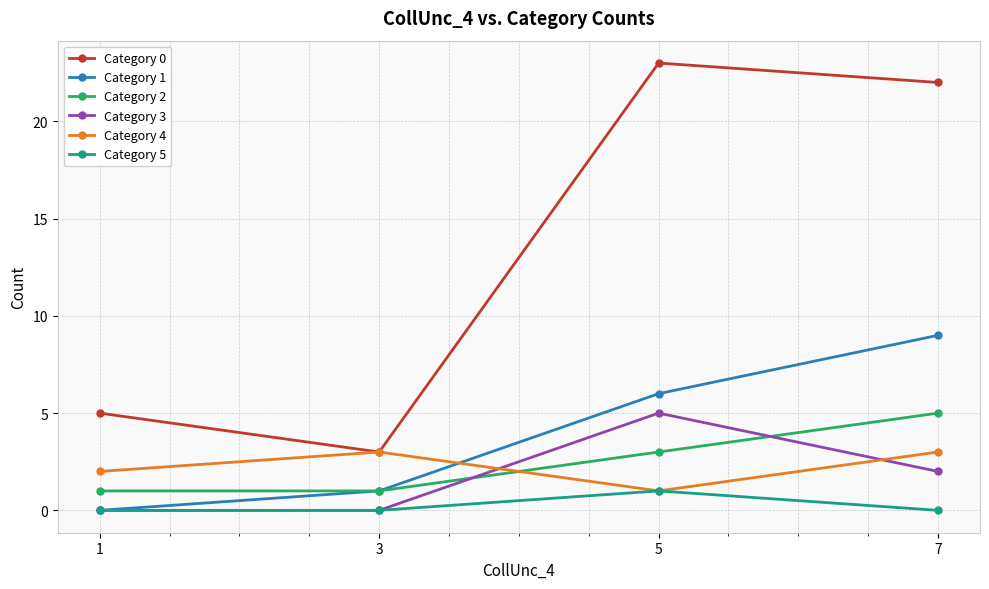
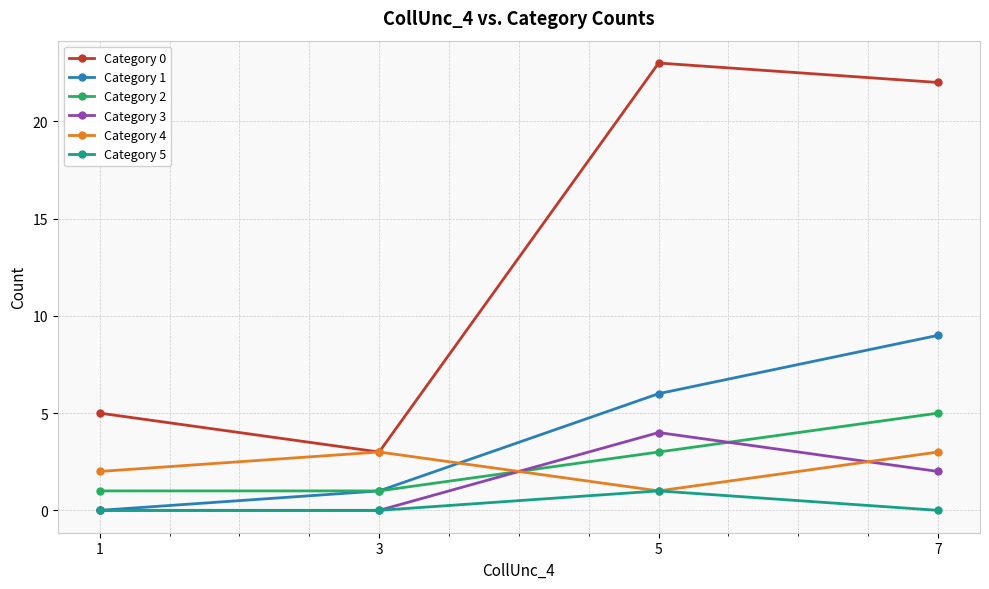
Category 3, 5: 5 -> 4
